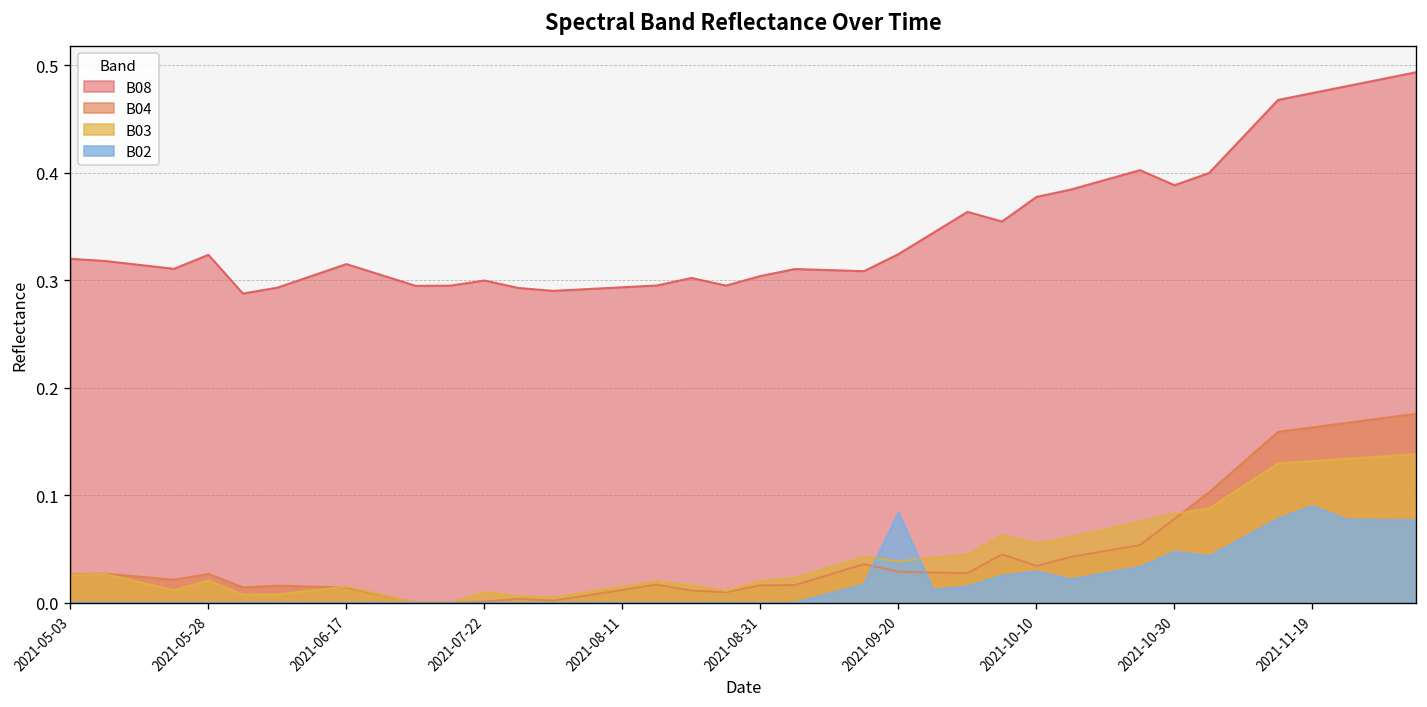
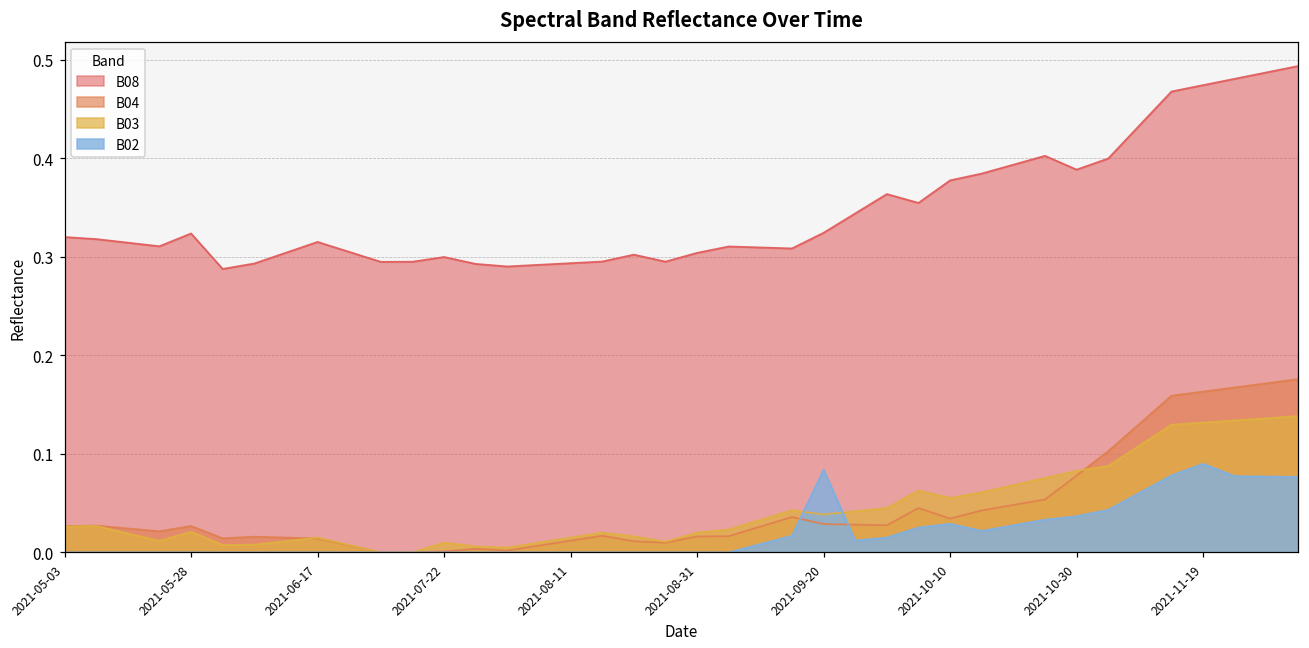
B02, 2021-10-30: 0.05 -> 0.04
